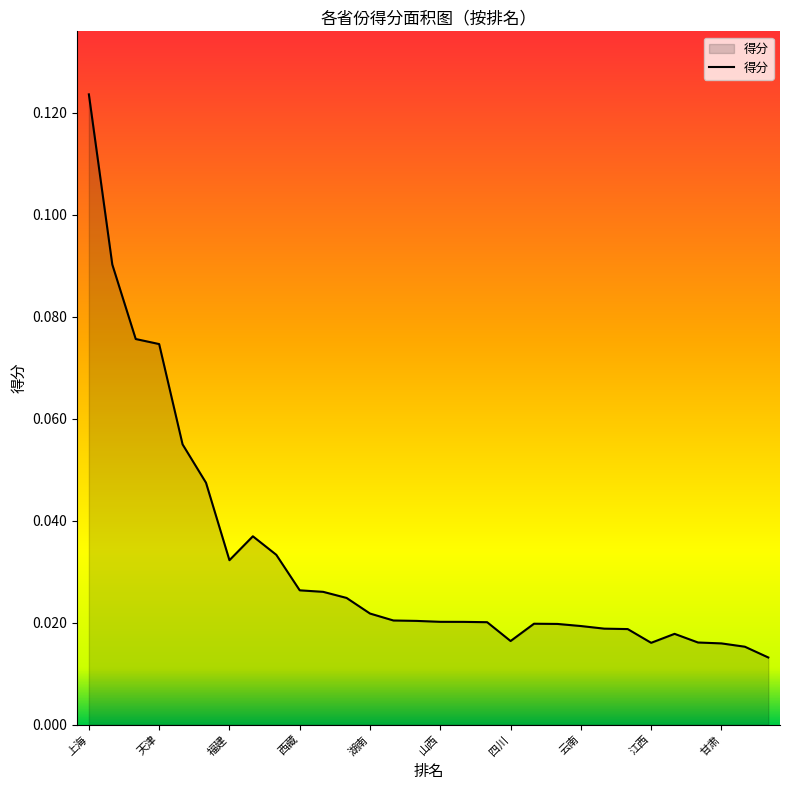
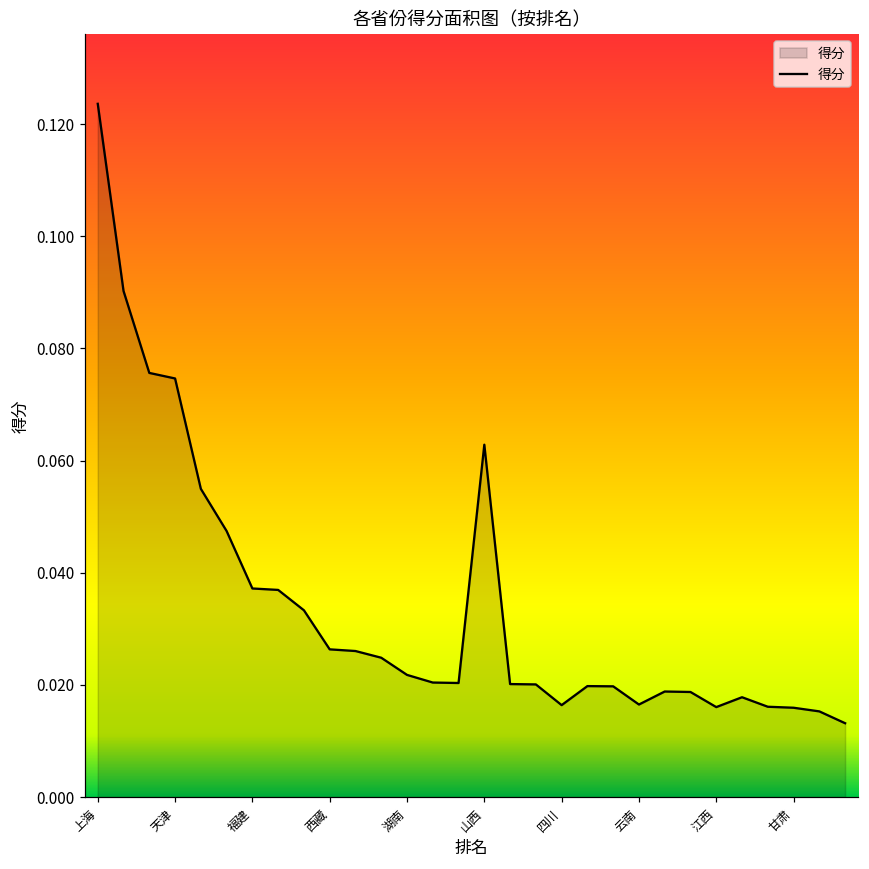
福建: 0.032 -> 0.037
山西: 0.020 -> 0.063
云南: 0.019 -> 0.017
